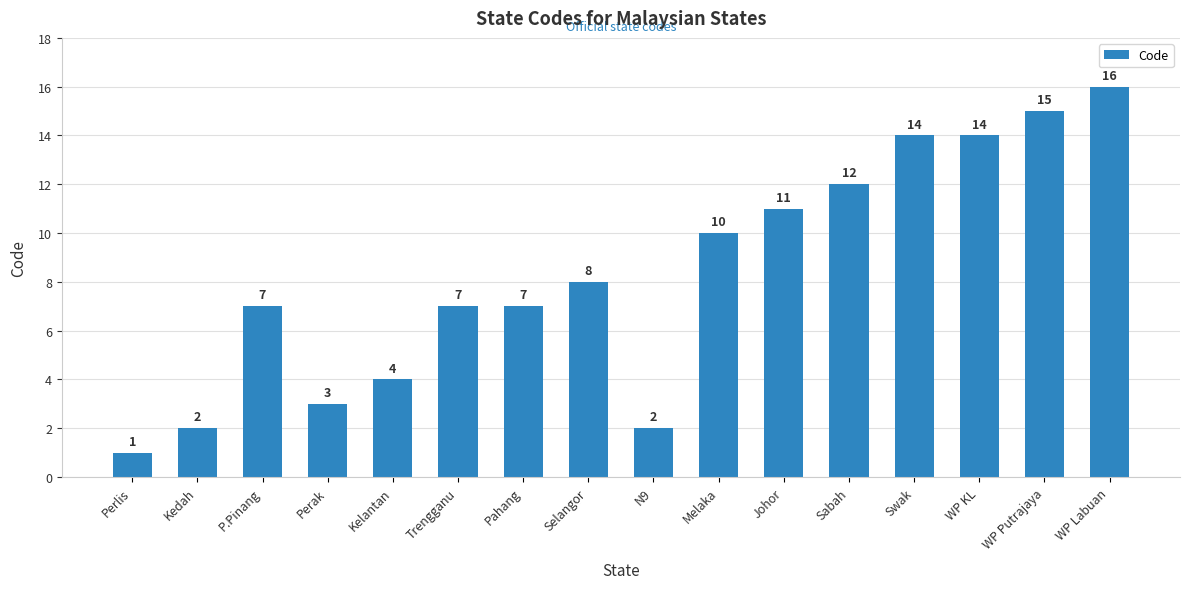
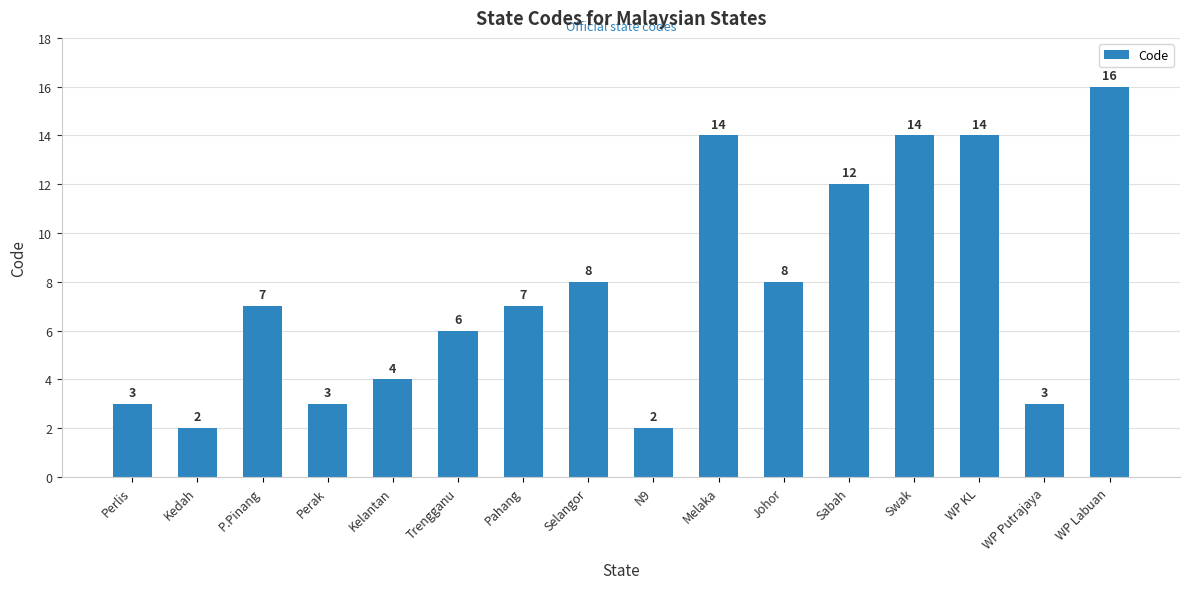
Perlis: 1 -> 3
Trengganu: 7 -> 6
Melaka: 10 -> 14
Johor: 11 -> 8
WP Putrajaya: 15 -> 3
